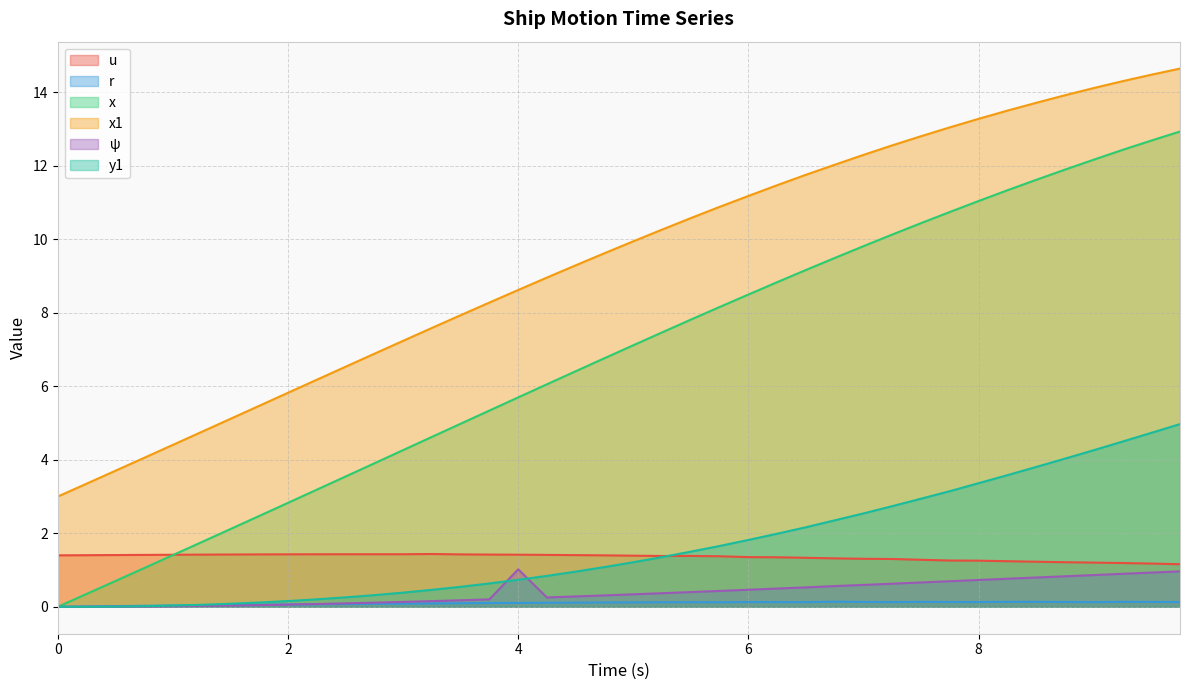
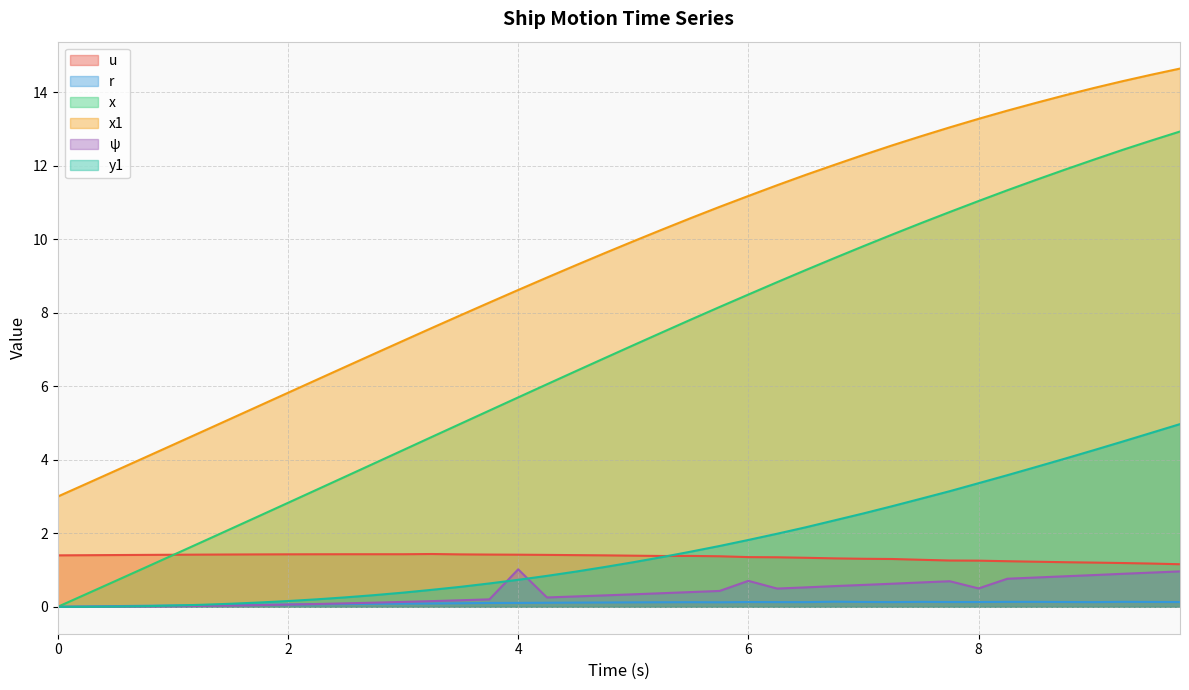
ψ, 6: 0.5 -> 0.7
ψ, 8: 0.7 -> 0.5
